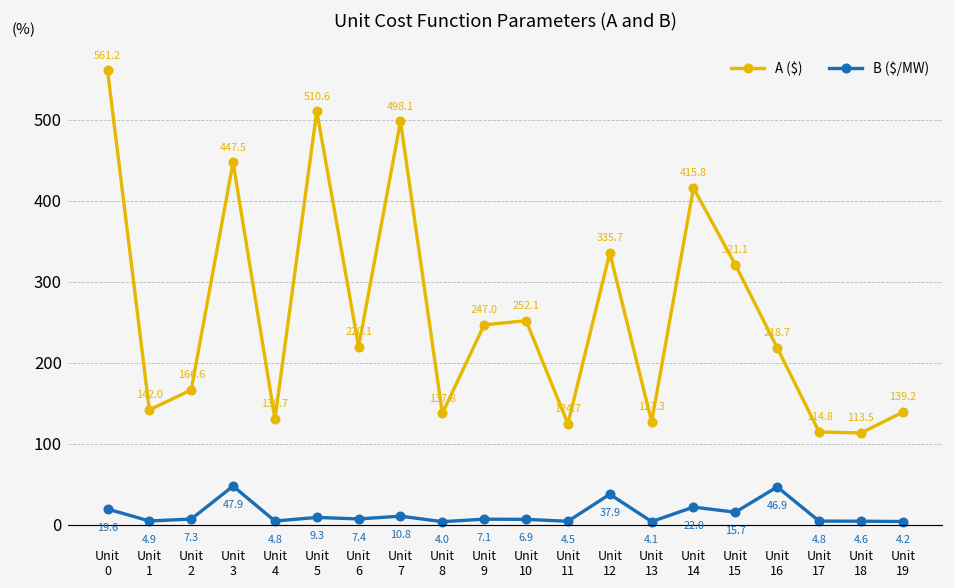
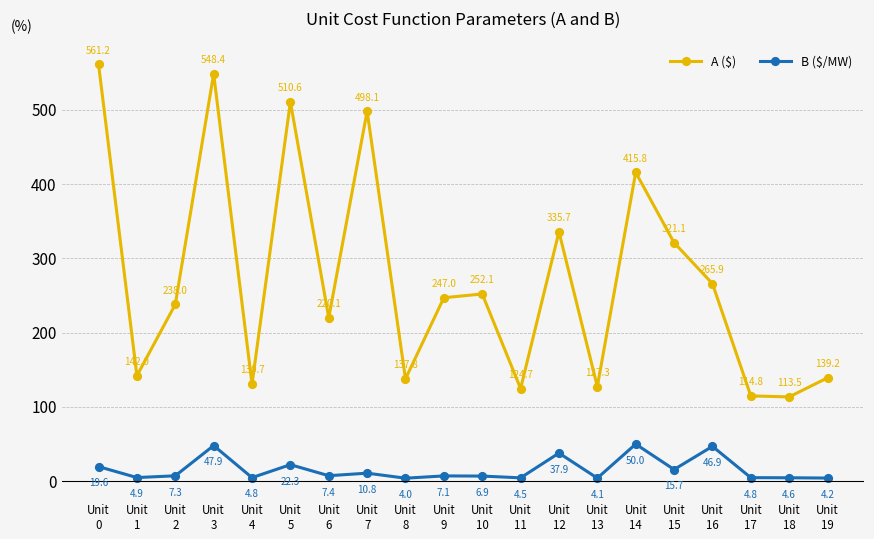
A ($), Unit 2: 166.6 -> 238.0
A ($), Unit 3: 447.5 -> 548.4
B ($/MW), Unit 5: 9.3 -> 22.3
B ($/MW), Unit 14: 22.0 -> 50.0
A ($), Unit 16: 218.7 -> 265.9
